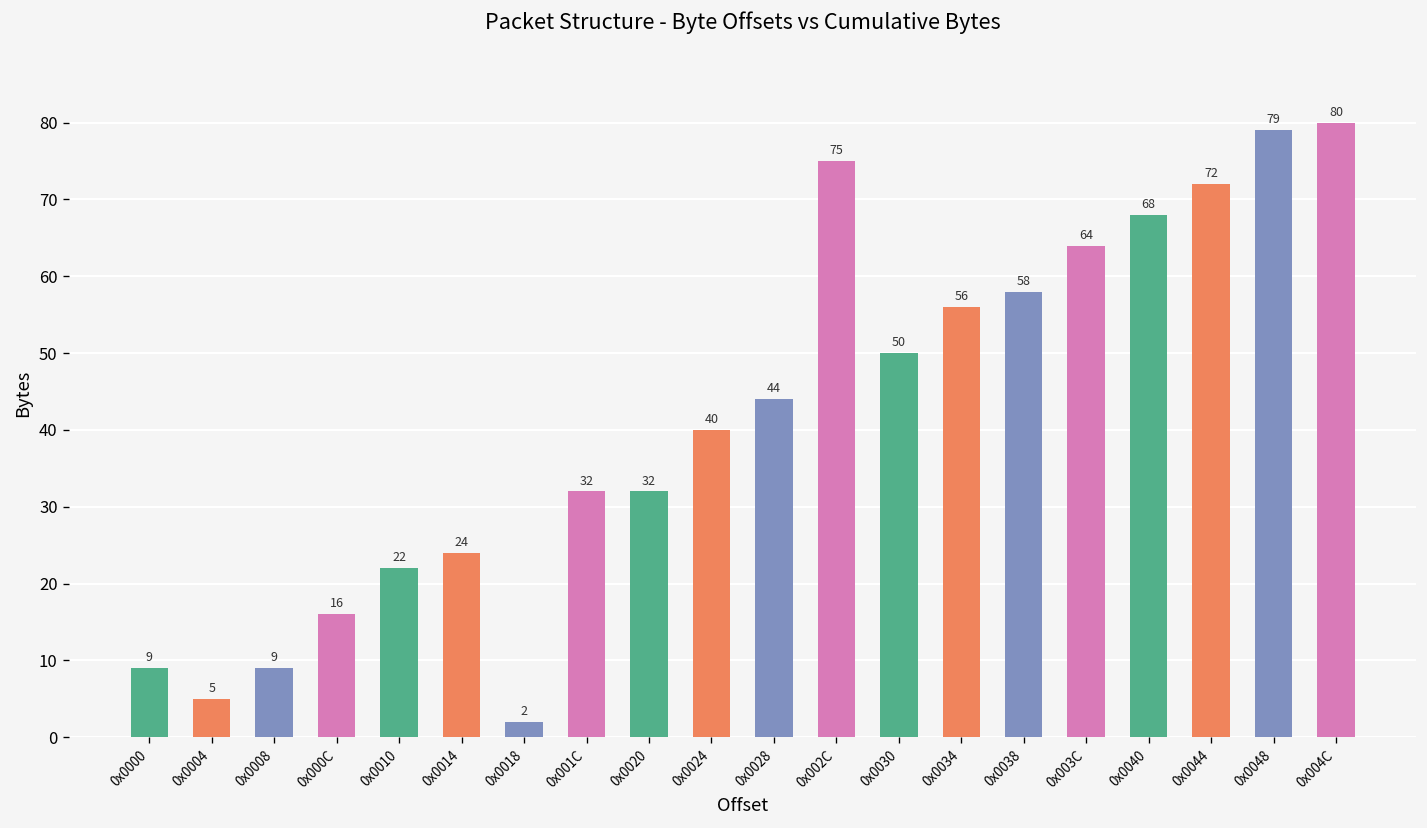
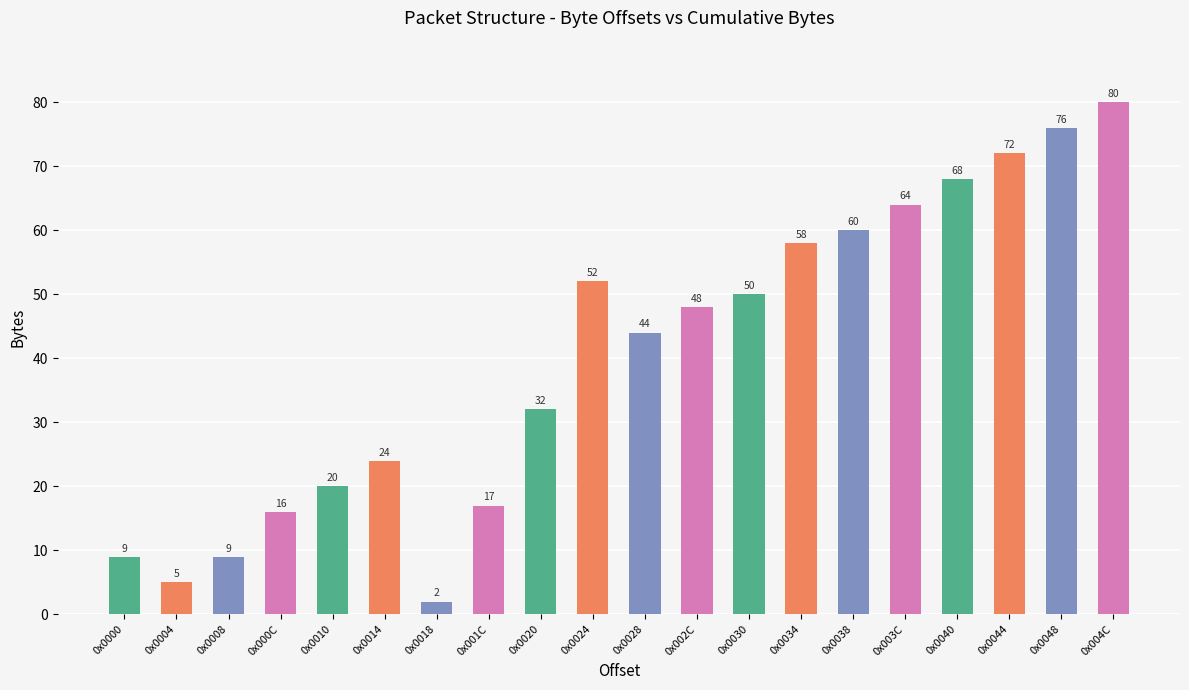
0x0010: 22 -> 20
0x001C: 32 -> 17
0x0024: 40 -> 52
0x002C: 75 -> 48
0x0034: 56 -> 58
0x0038: 58 -> 60
0x0048: 79 -> 76
